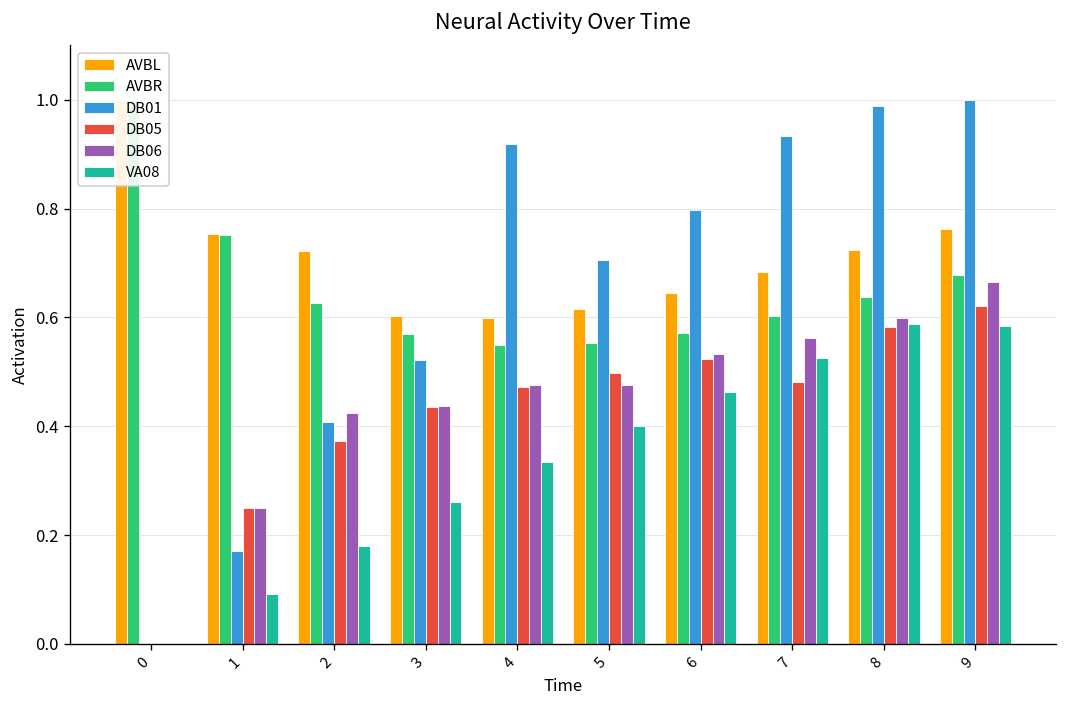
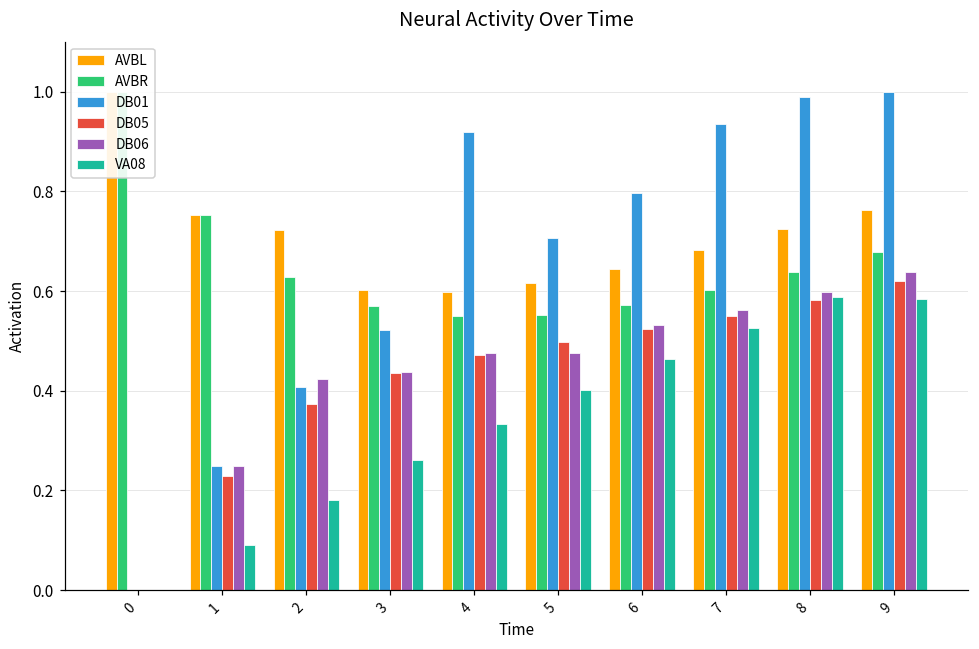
DB01, 1: 0.17 -> 0.25
DB05, 1: 0.25 -> 0.23
DB05, 7: 0.48 -> 0.55
DB06, 9: 0.67 -> 0.64
